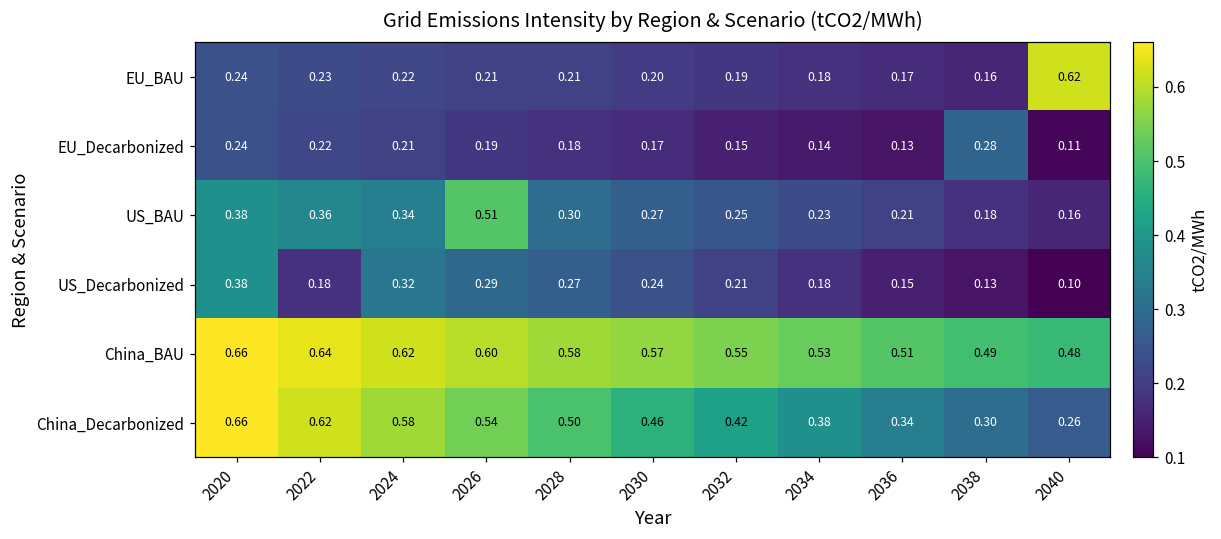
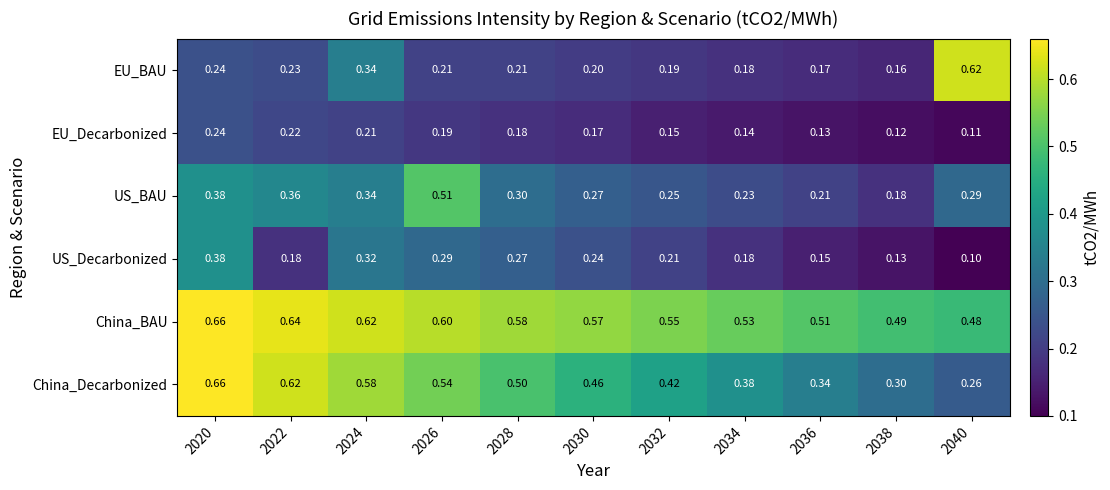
EU_BAU, 2024: 0.22 -> 0.34
EU_Decarbonized, 2038: 0.28 -> 0.12
US_BAU, 2040: 0.16 -> 0.29
